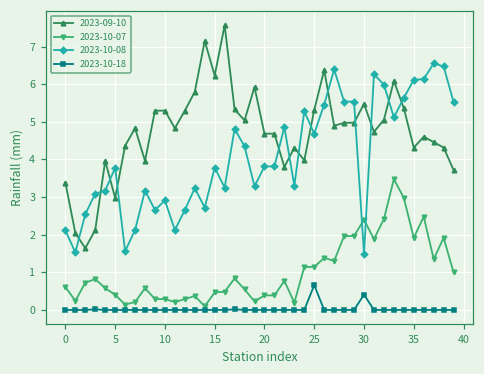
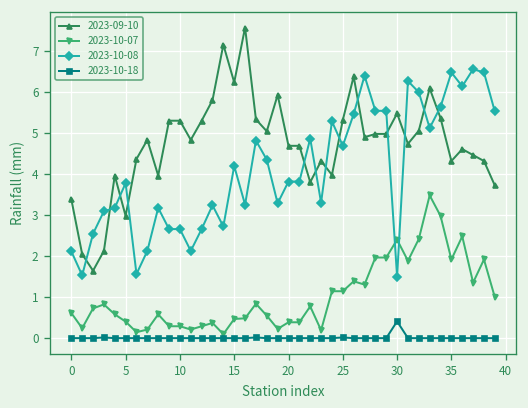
2023-10-08, 10: 2.9 -> 2.7
2023-10-08, 15: 3.8 -> 4.2
2023-10-18, 25: 0.7 -> 0.0
2023-10-08, 35: 6.1 -> 6.5
